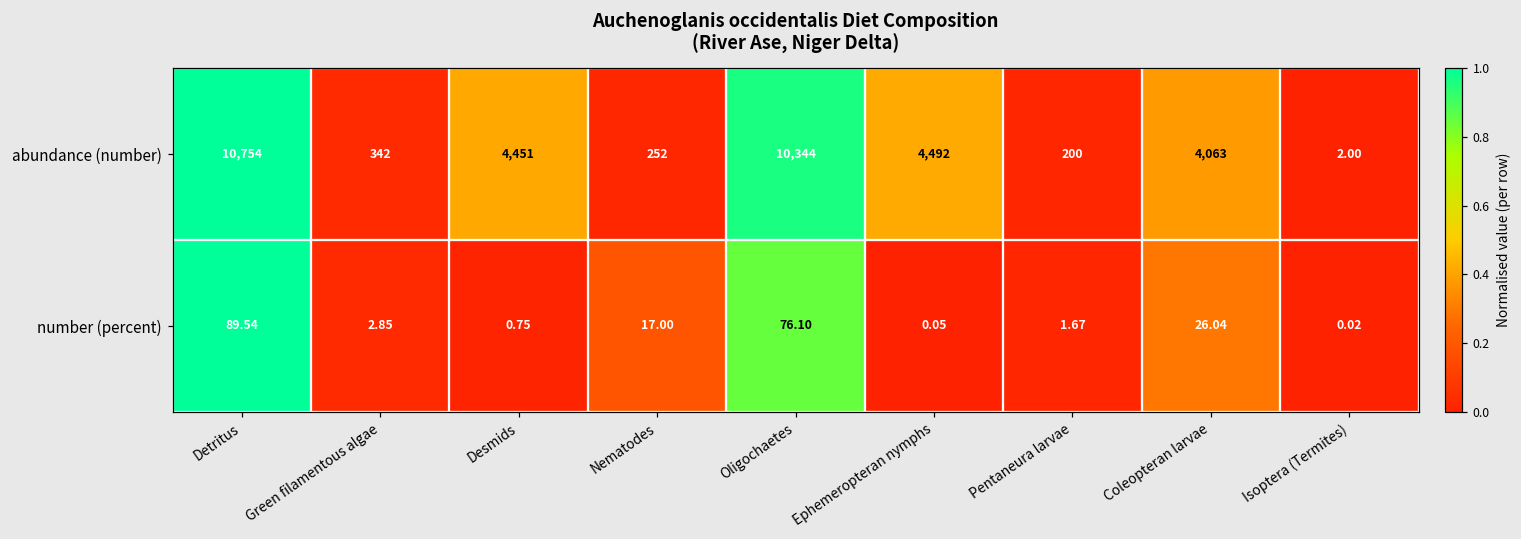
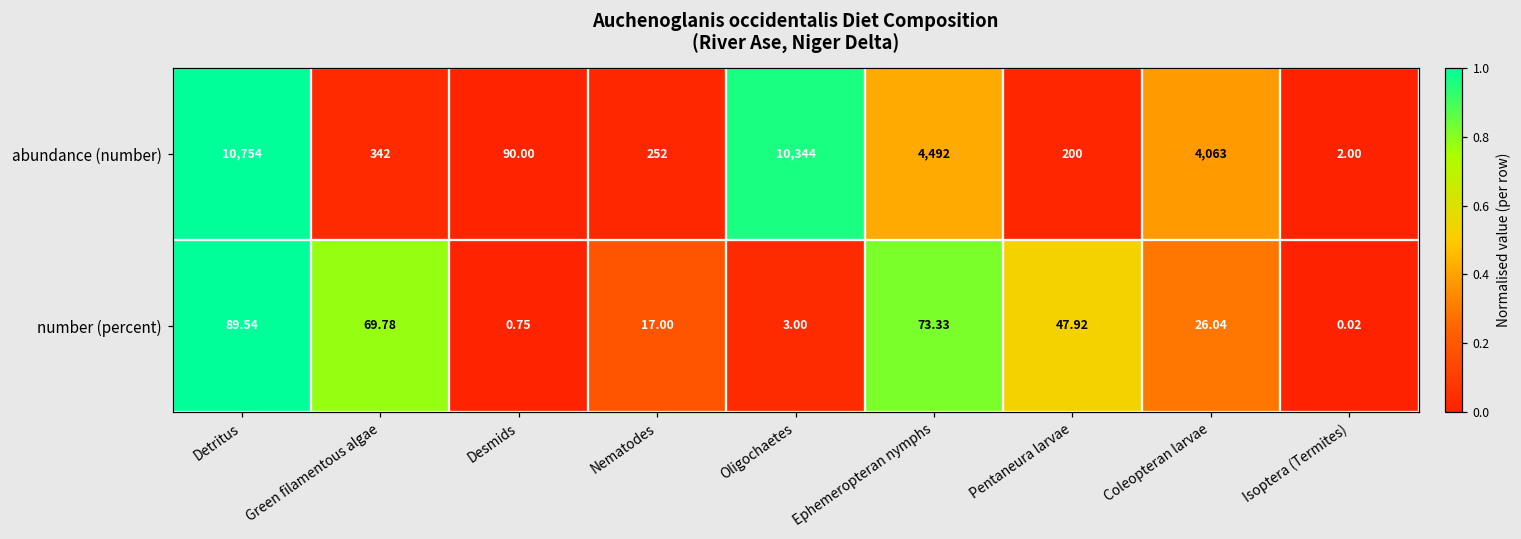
abundance (number), Desmids: 4,451 -> 90.00
number (percent), Green filamentous algae: 2.85 -> 69.78
number (percent), Oligochaetes: 76.10 -> 3.00
number (percent), Ephemeropteran nymphs: 0.05 -> 73.33
number (percent), Pentaneura larvae: 1.67 -> 47.92
